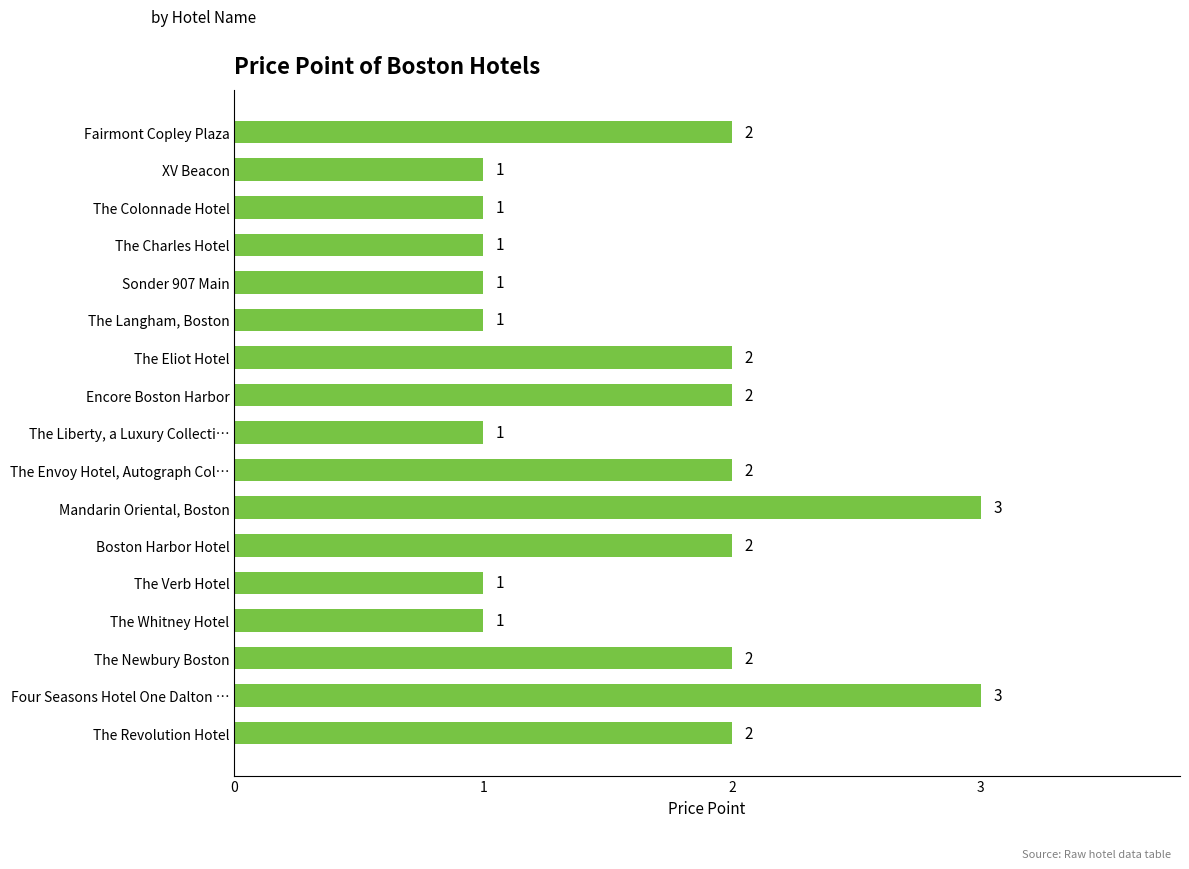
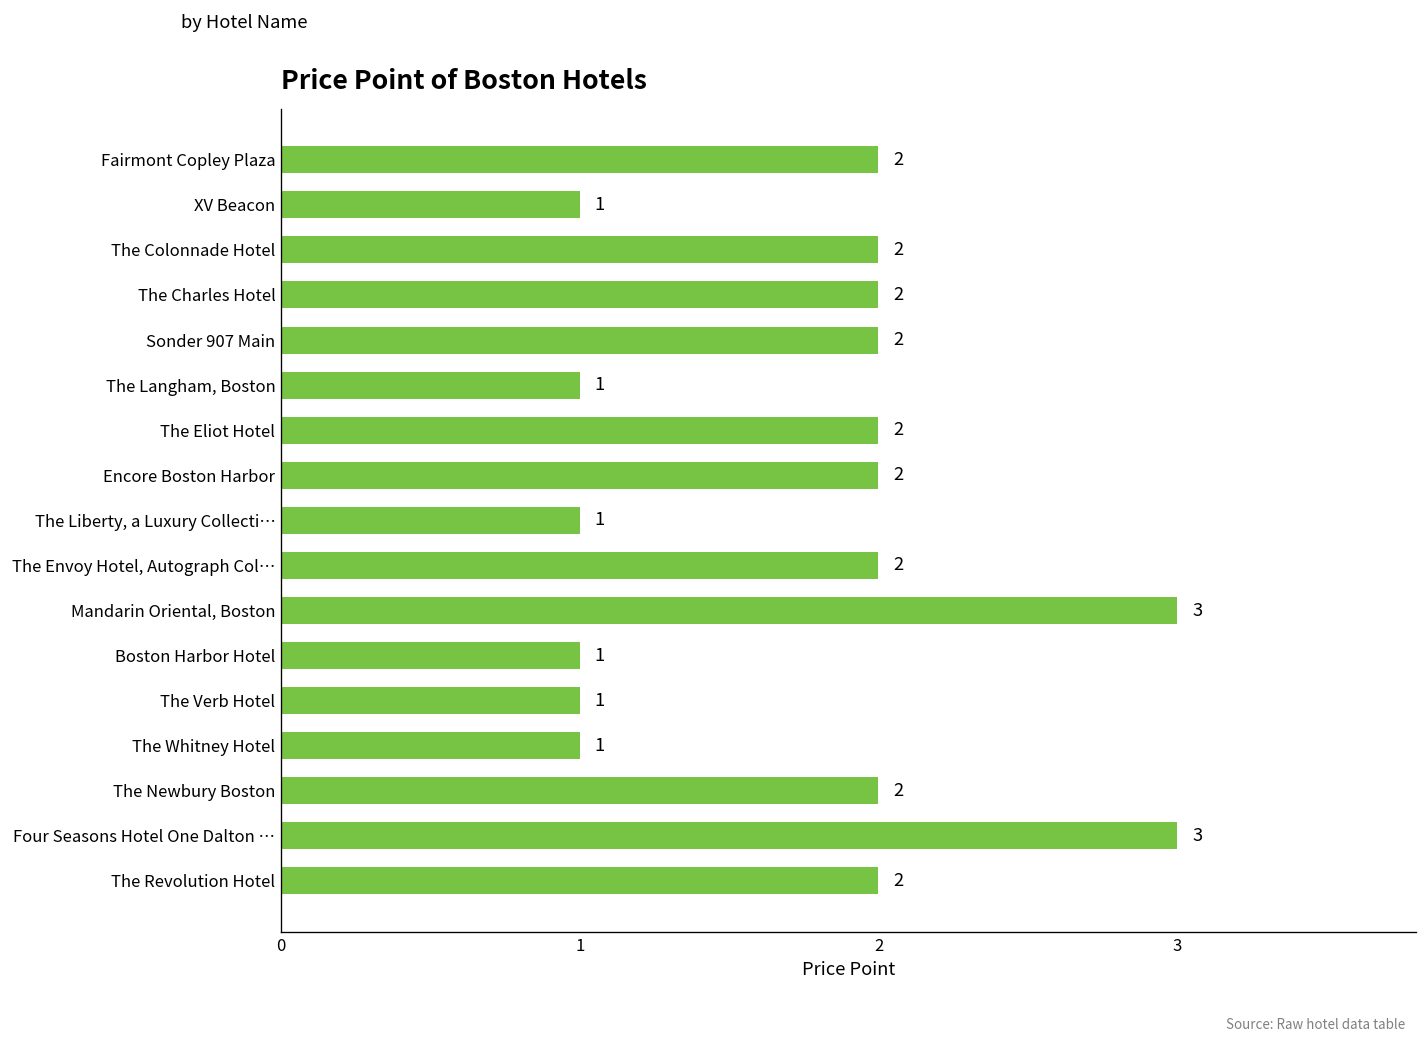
The Colonnade Hotel: 1 -> 2
The Charles Hotel: 1 -> 2
Sonder 907 Main: 1 -> 2
Boston Harbor Hotel: 2 -> 1
